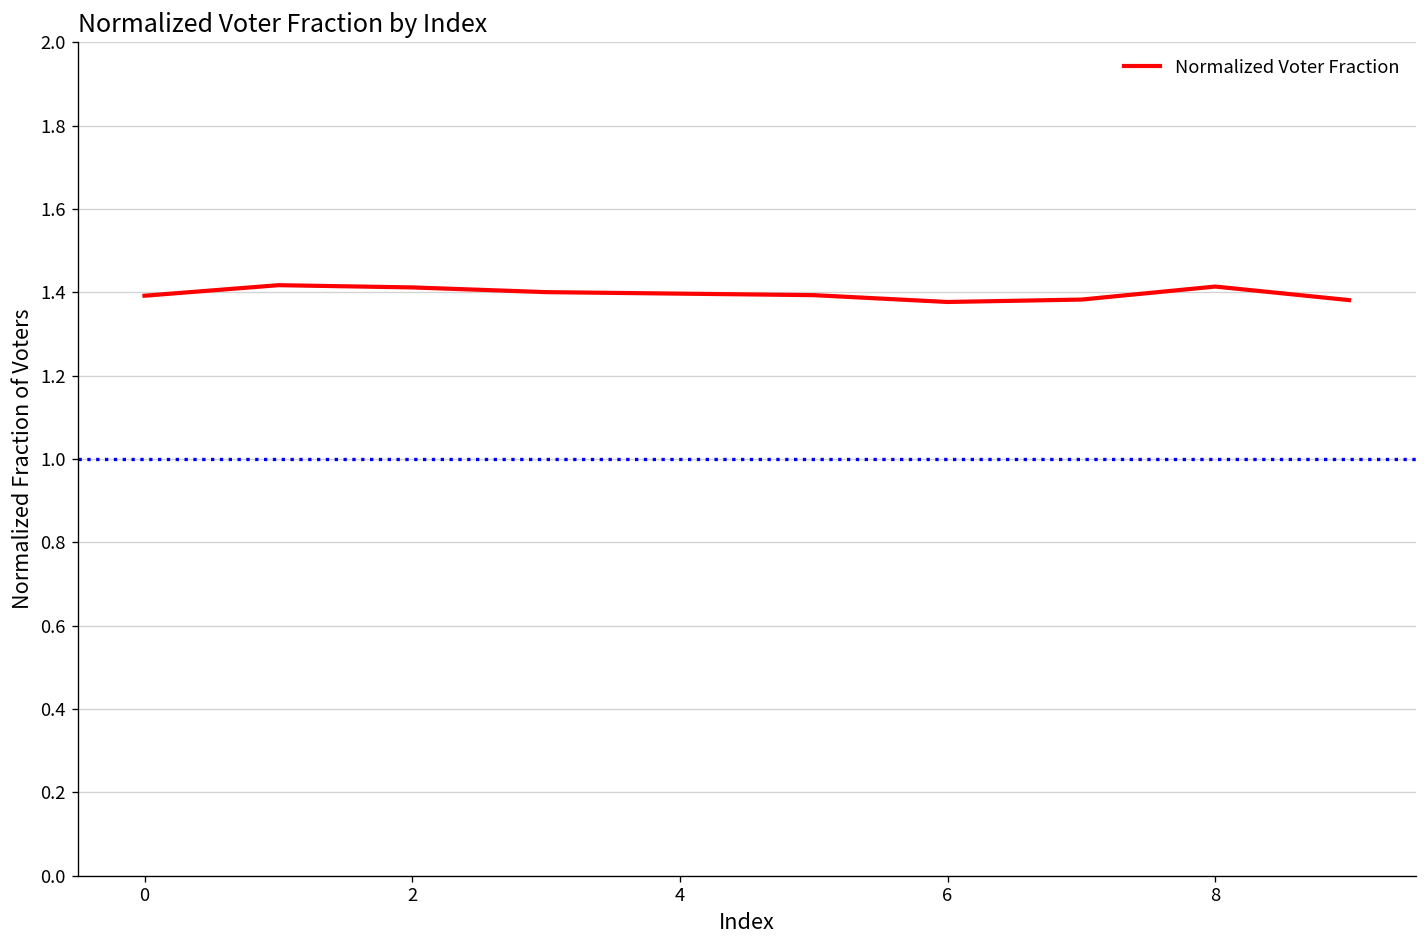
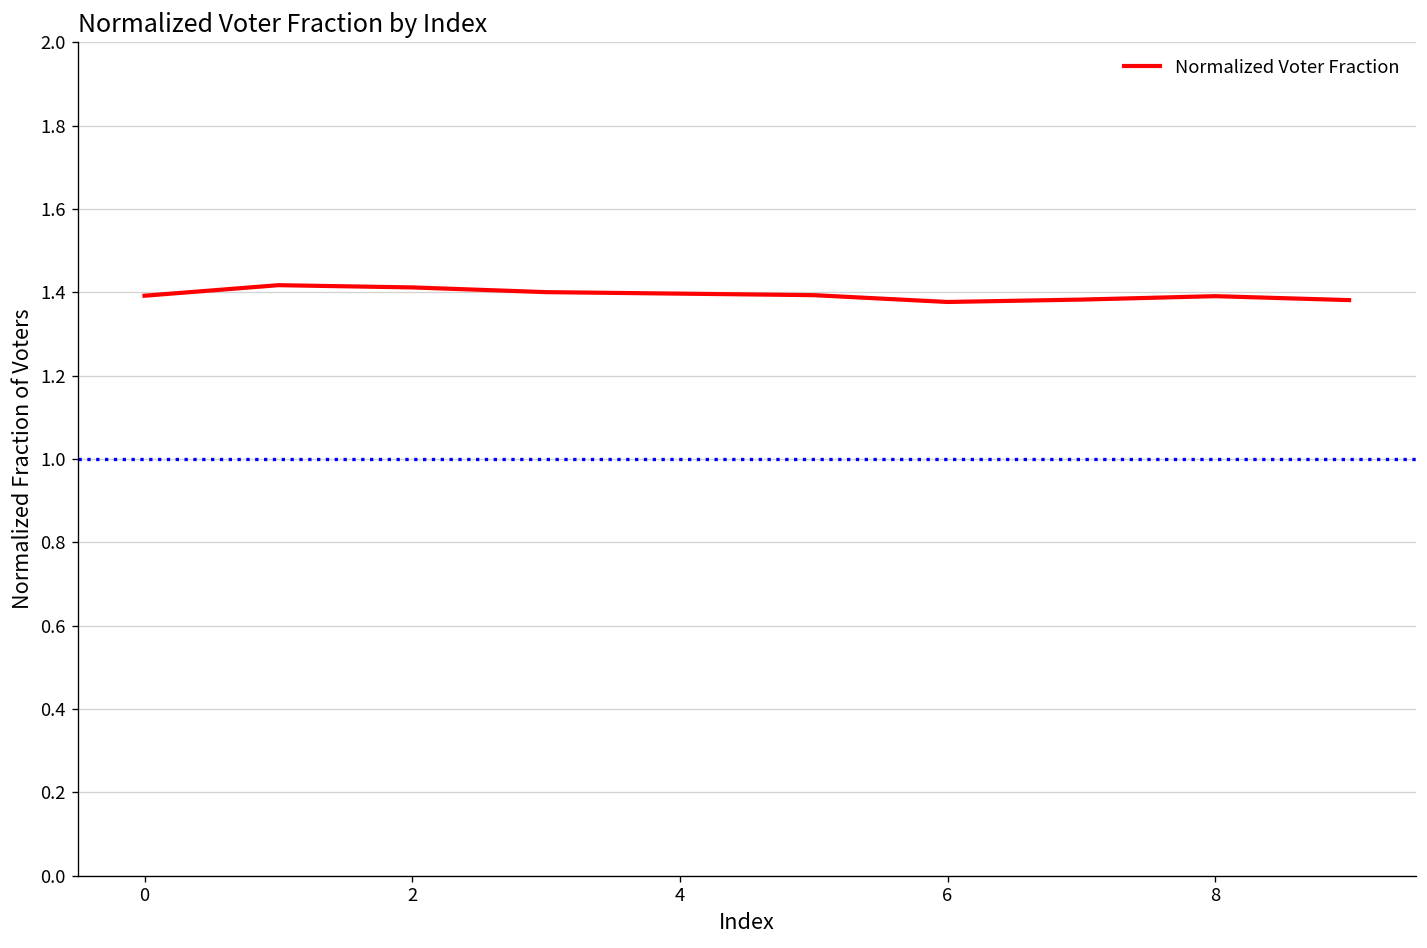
8: 1.41 -> 1.39
